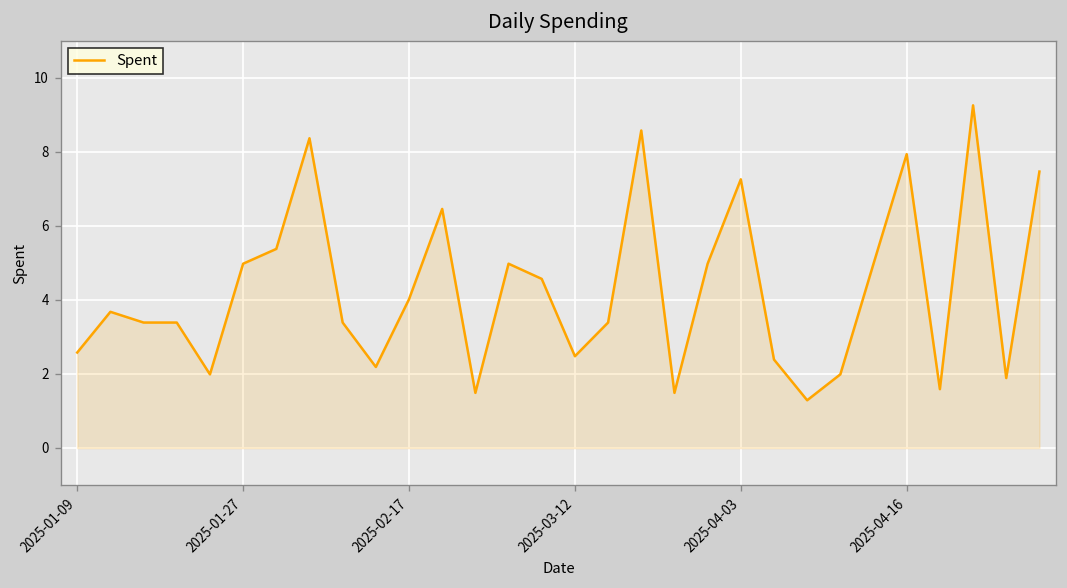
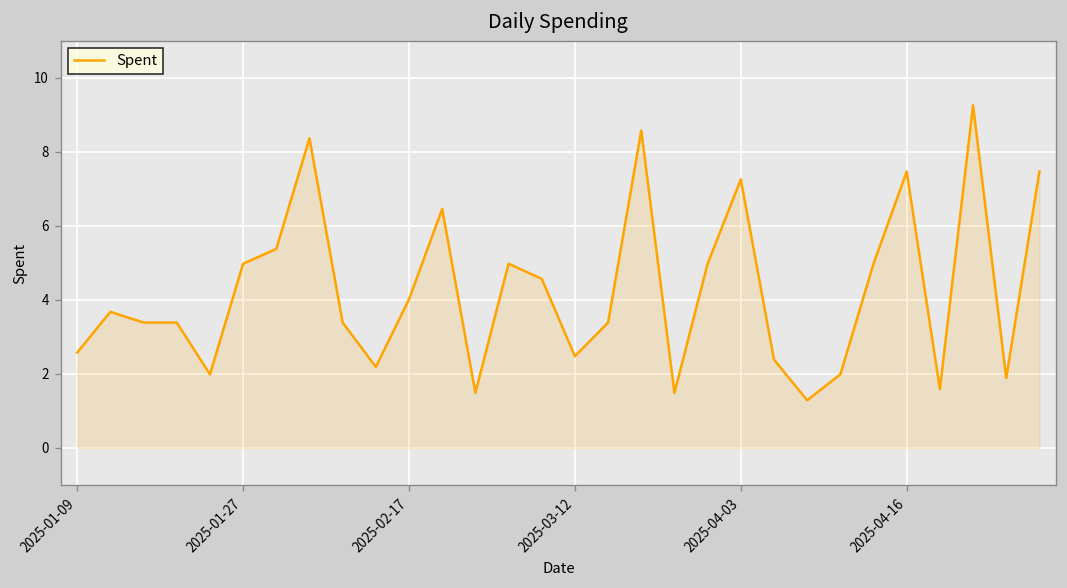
2025-04-16: 7.9 -> 7.5
